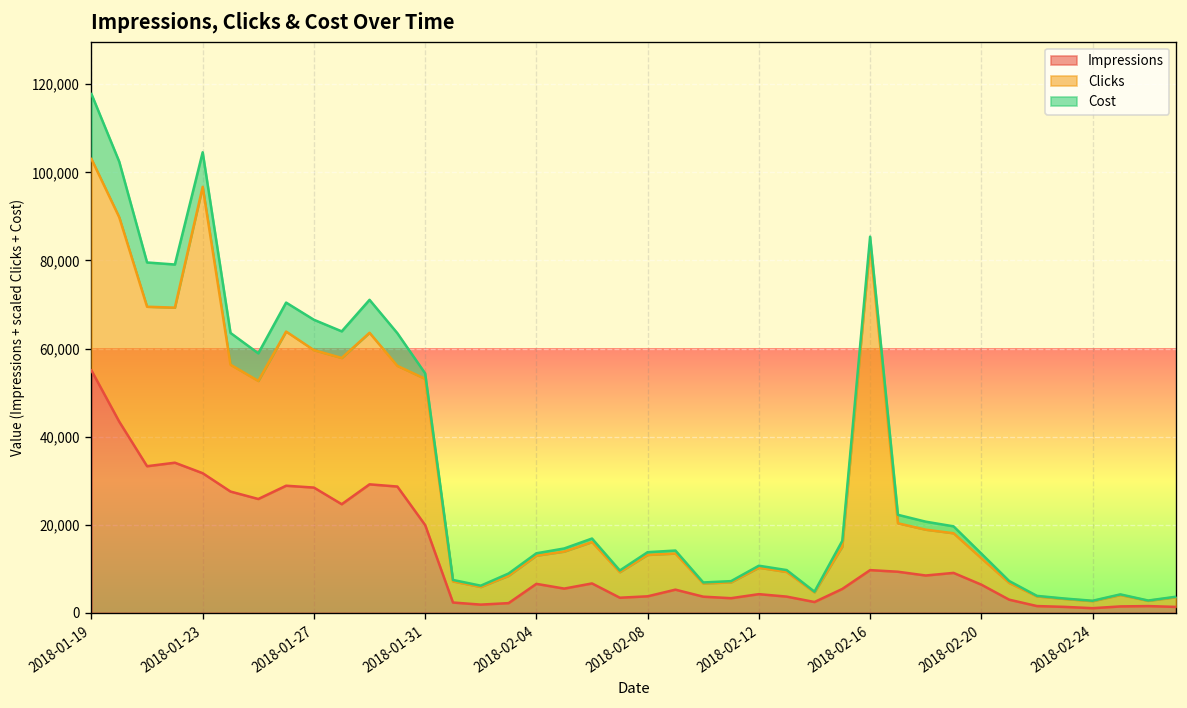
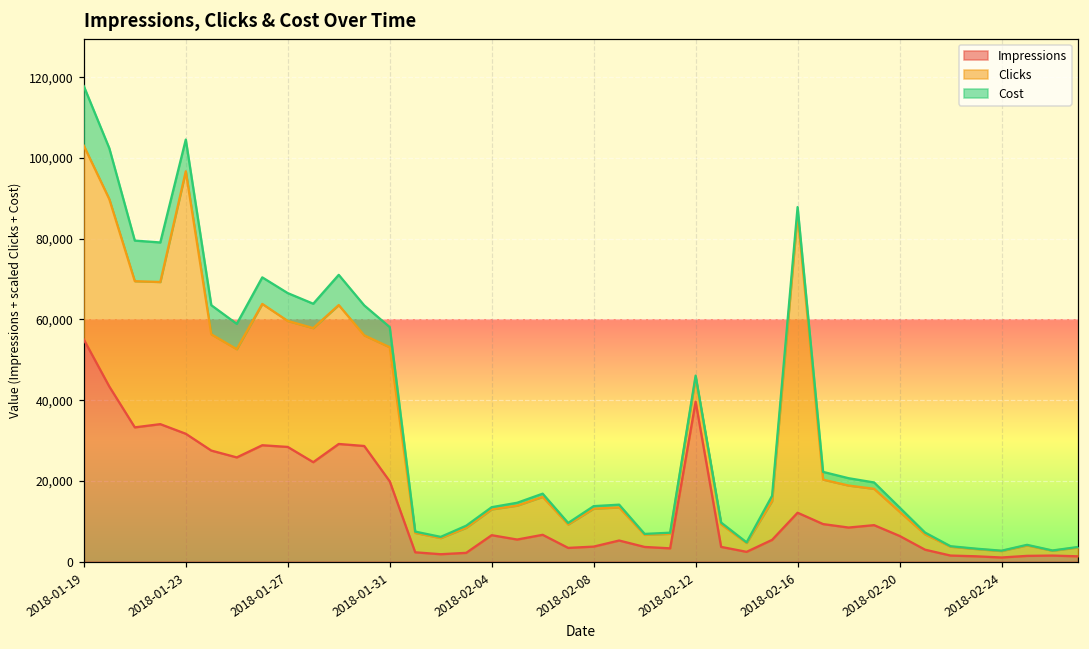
Cost, 2018-01-31: 1,000 -> 5,000
Impressions, 2018-02-12: 4,000 -> 40,000
Impressions, 2018-02-16: 10,000 -> 12,000
